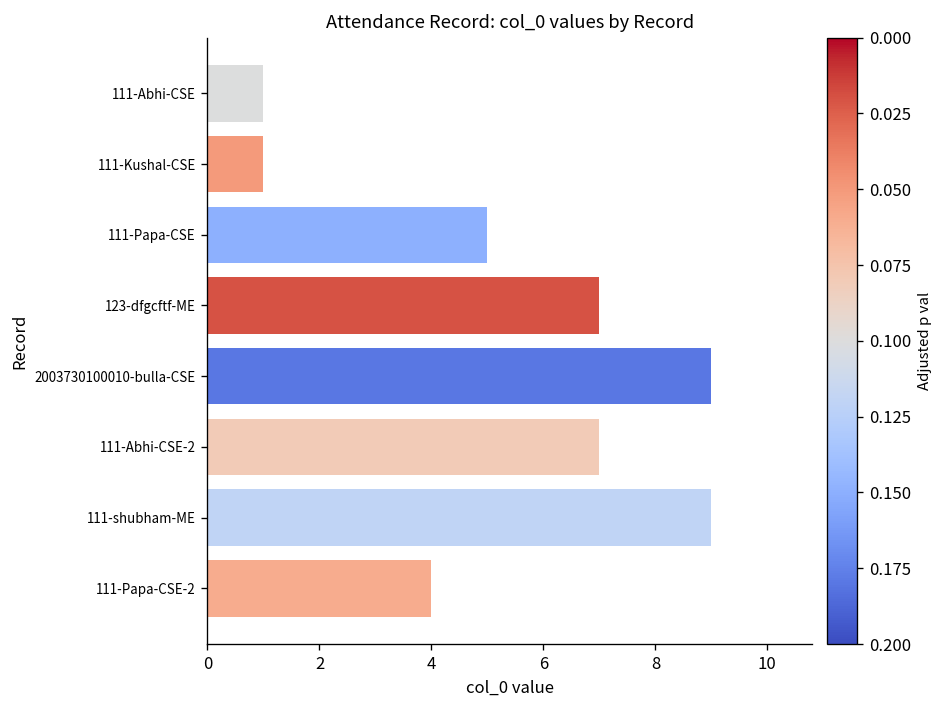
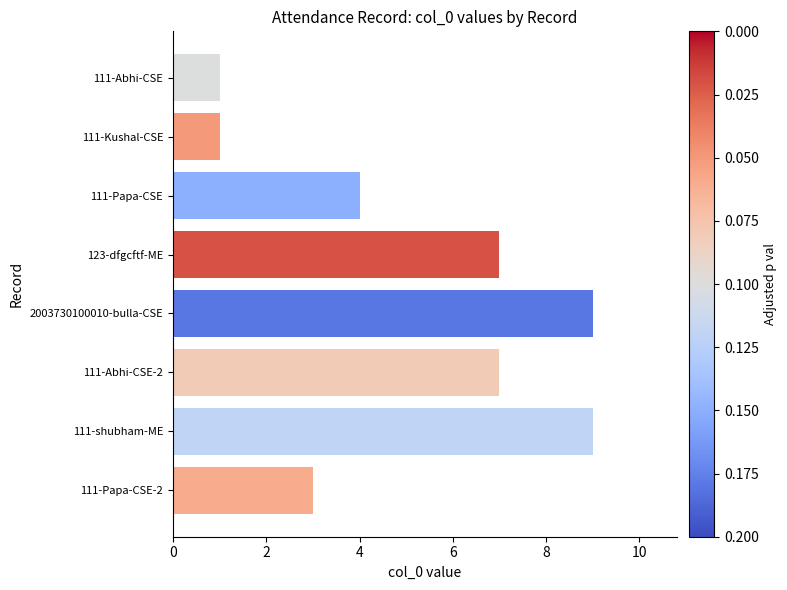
111-Papa-CSE: 5 -> 4
111-Papa-CSE-2: 4 -> 3
